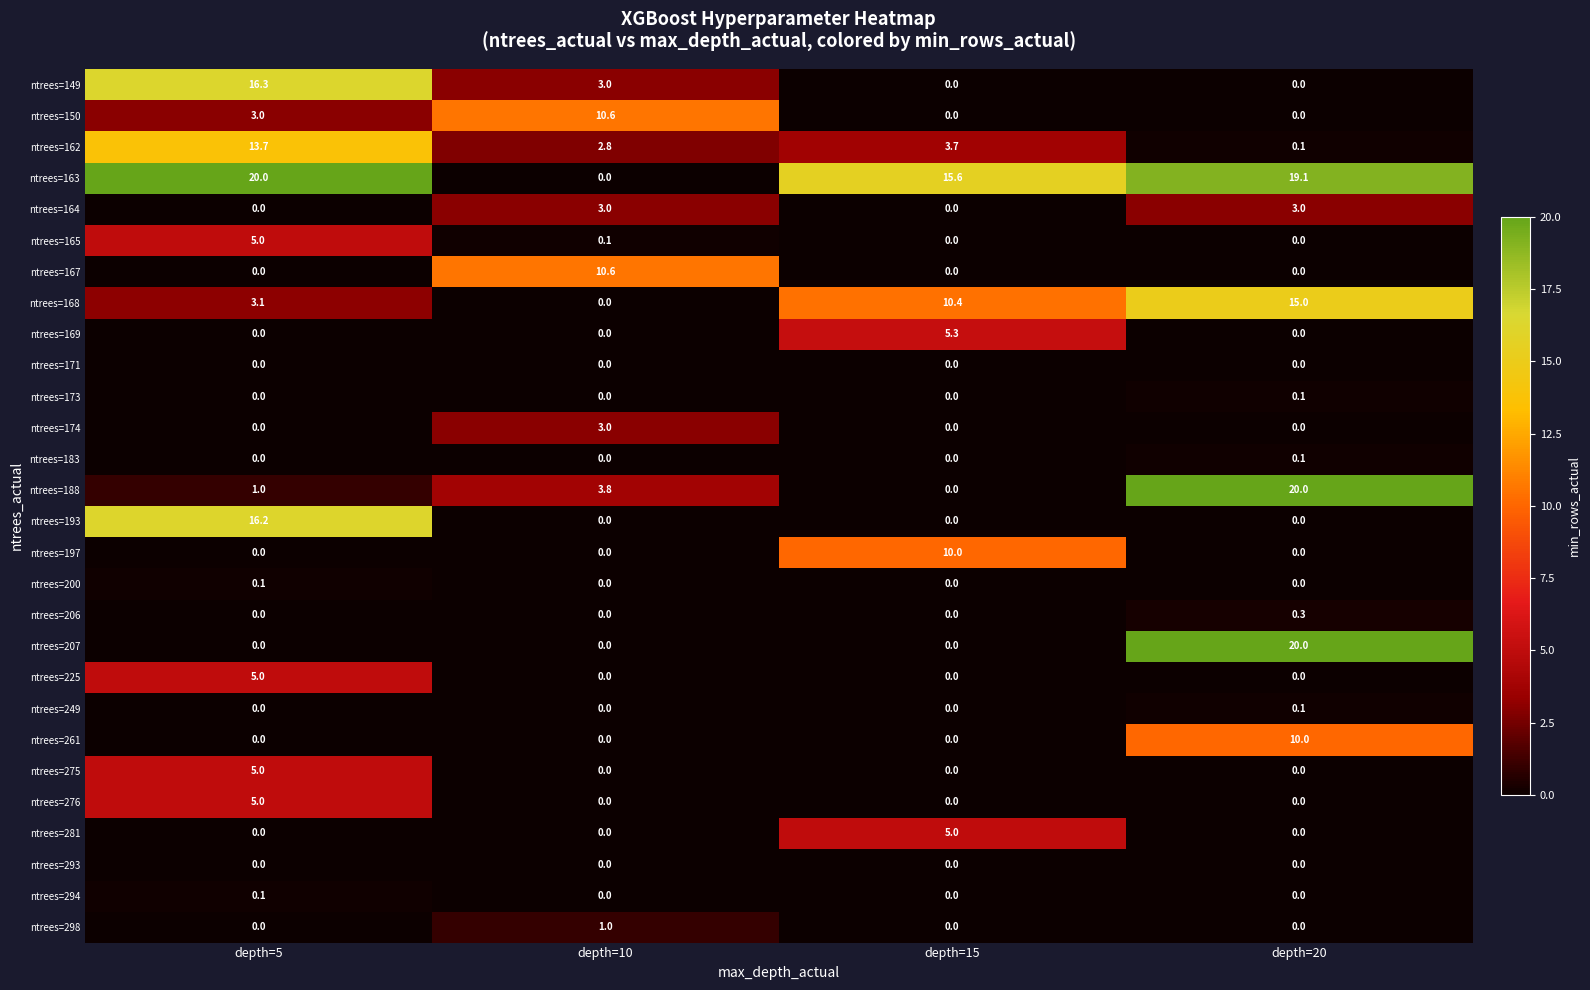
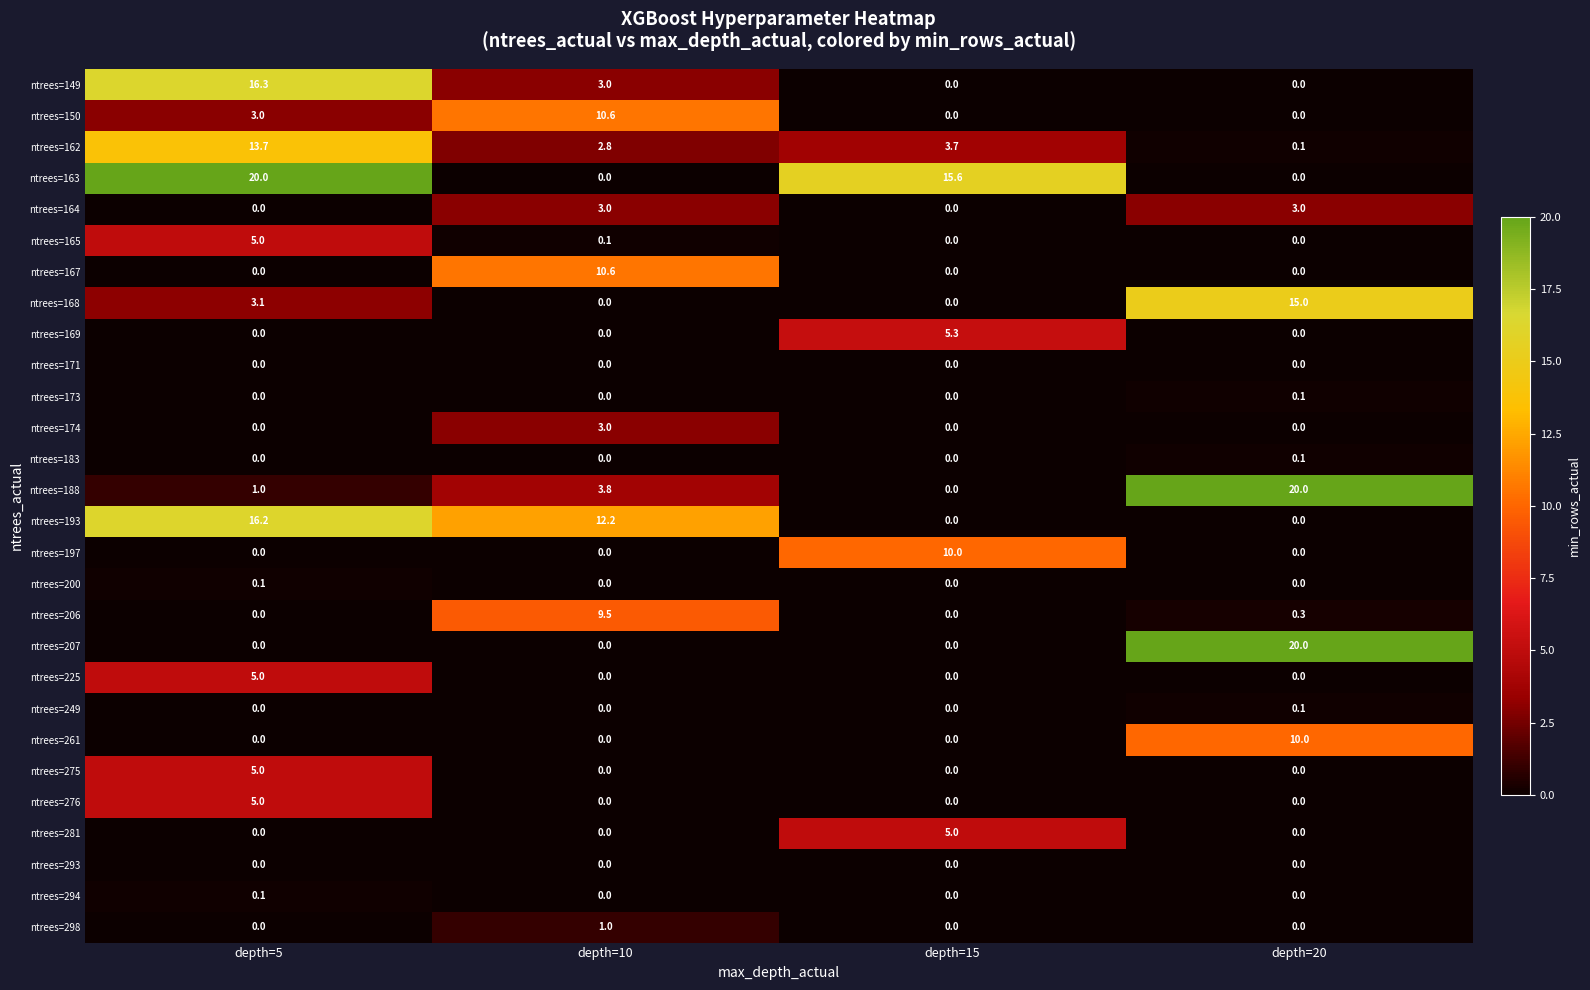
ntrees=163, depth=20: 19.1 -> 0.0
ntrees=168, depth=15: 10.4 -> 0.0
ntrees=193, depth=10: 0.0 -> 12.2
ntrees=206, depth=10: 0.0 -> 9.5
